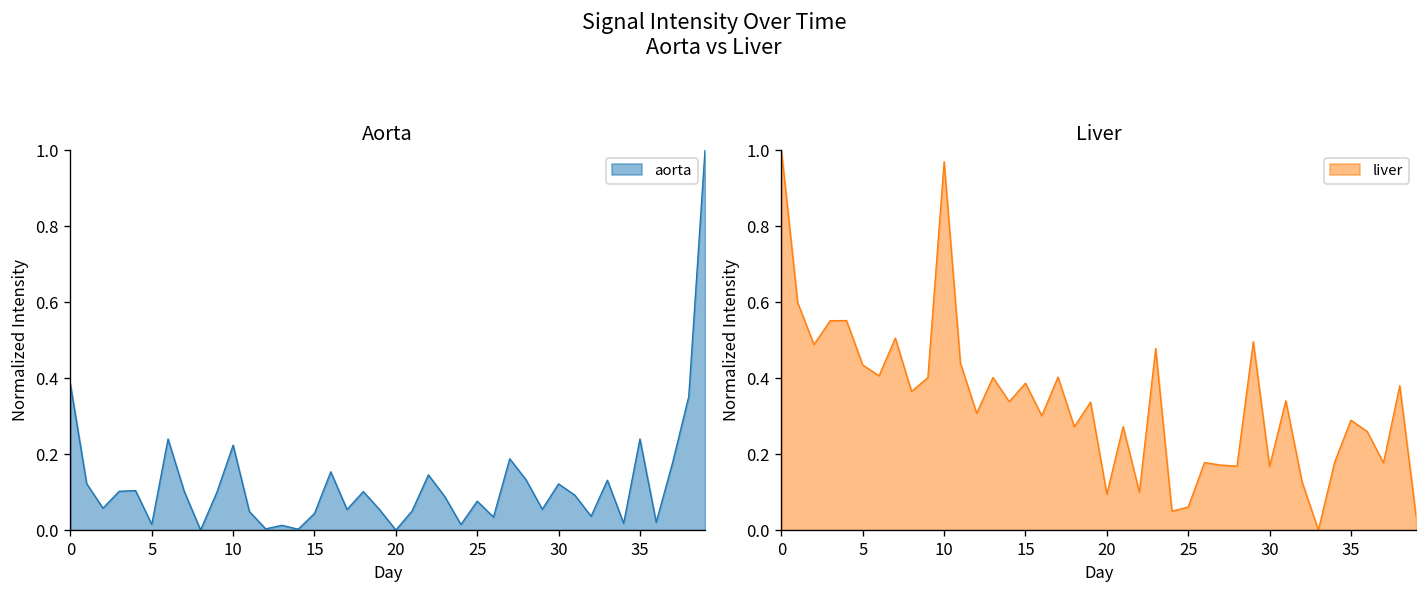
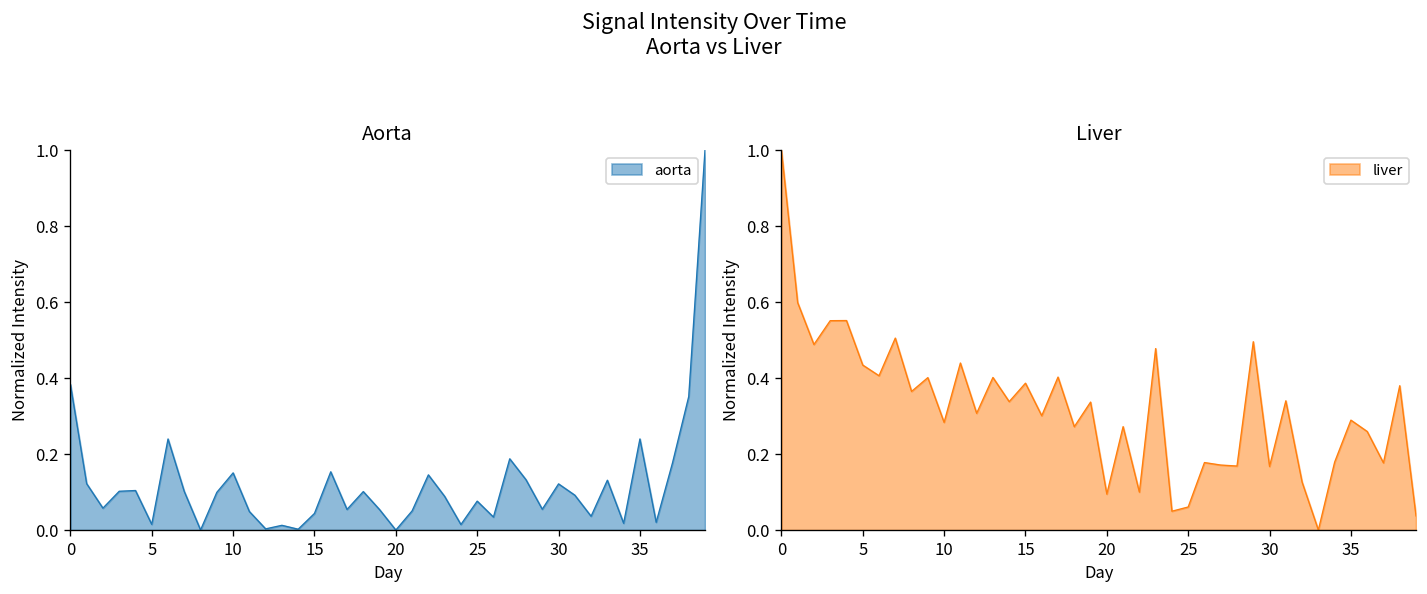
Aorta, 10: 0.22 -> 0.15
Liver, 10: 0.97 -> 0.28
